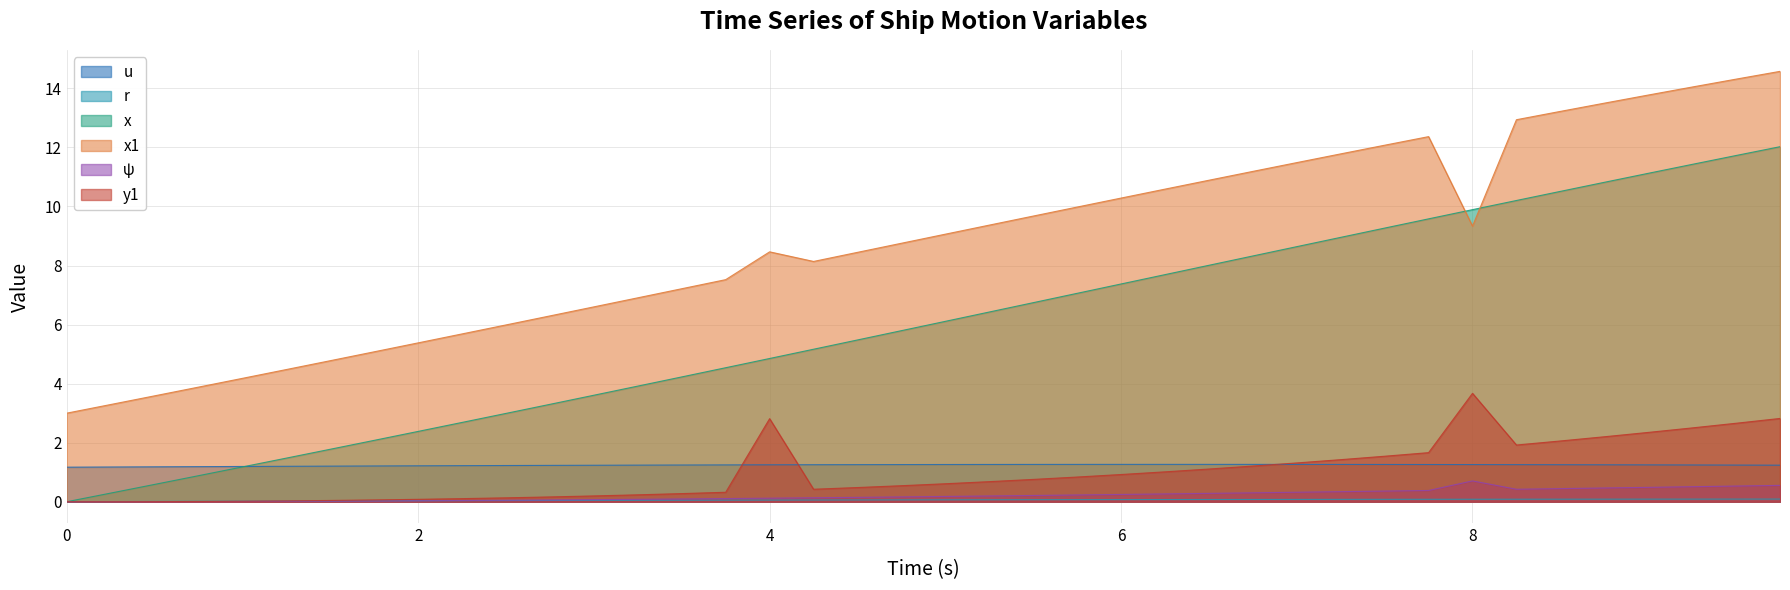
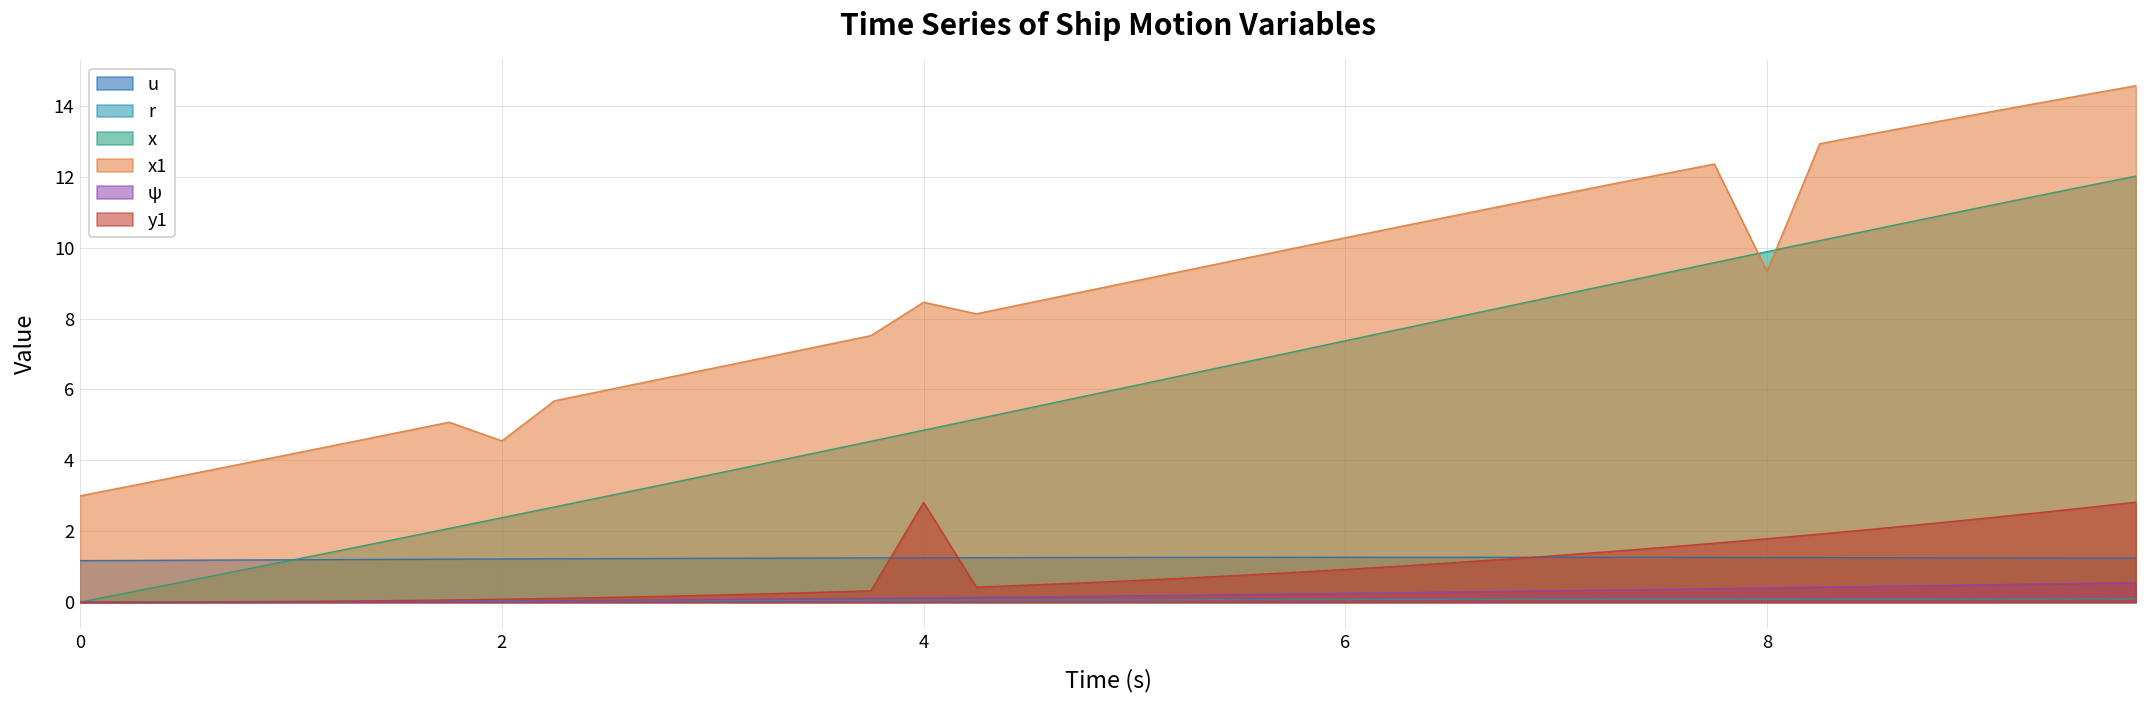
x1, 2: 5.4 -> 4.6
ψ, 8: 0.7 -> 0.4
y1, 8: 3.7 -> 1.8
